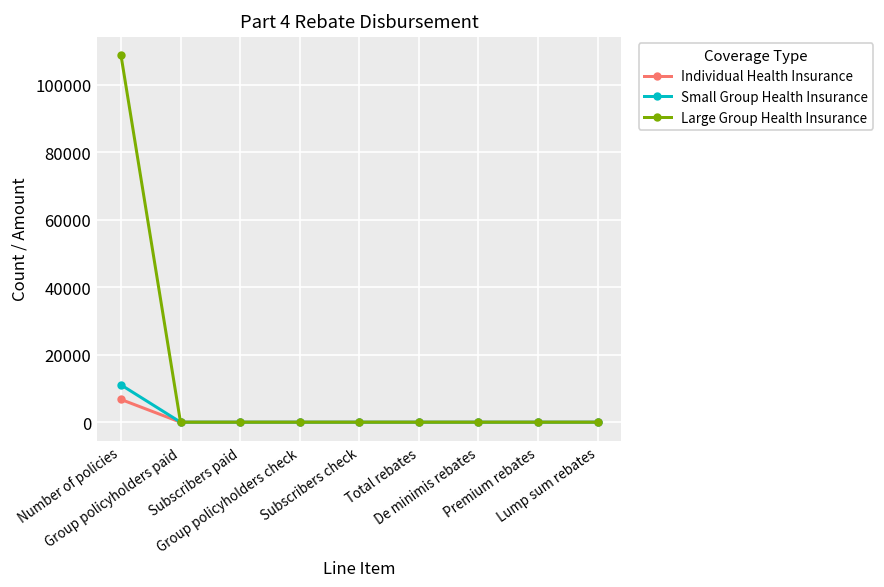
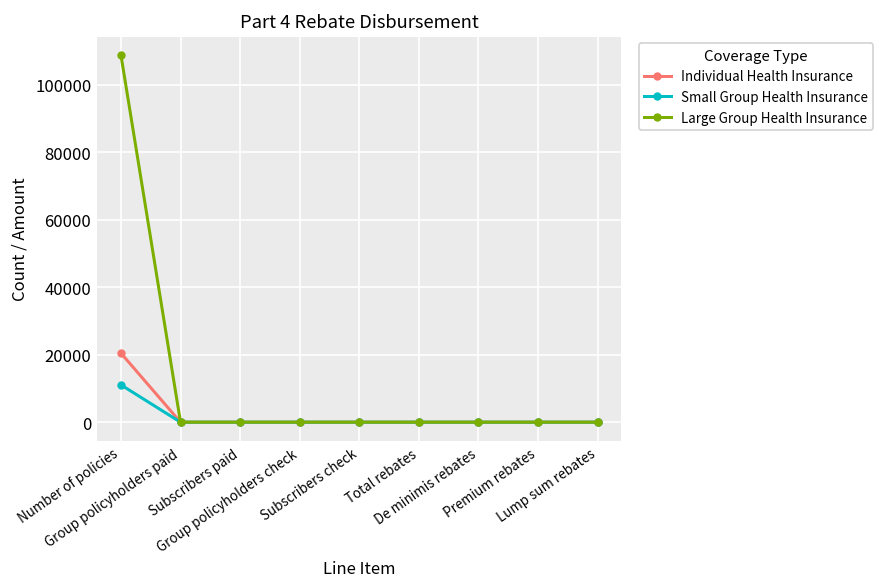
Individual Health Insurance, Number of policies: 7000 -> 20000
